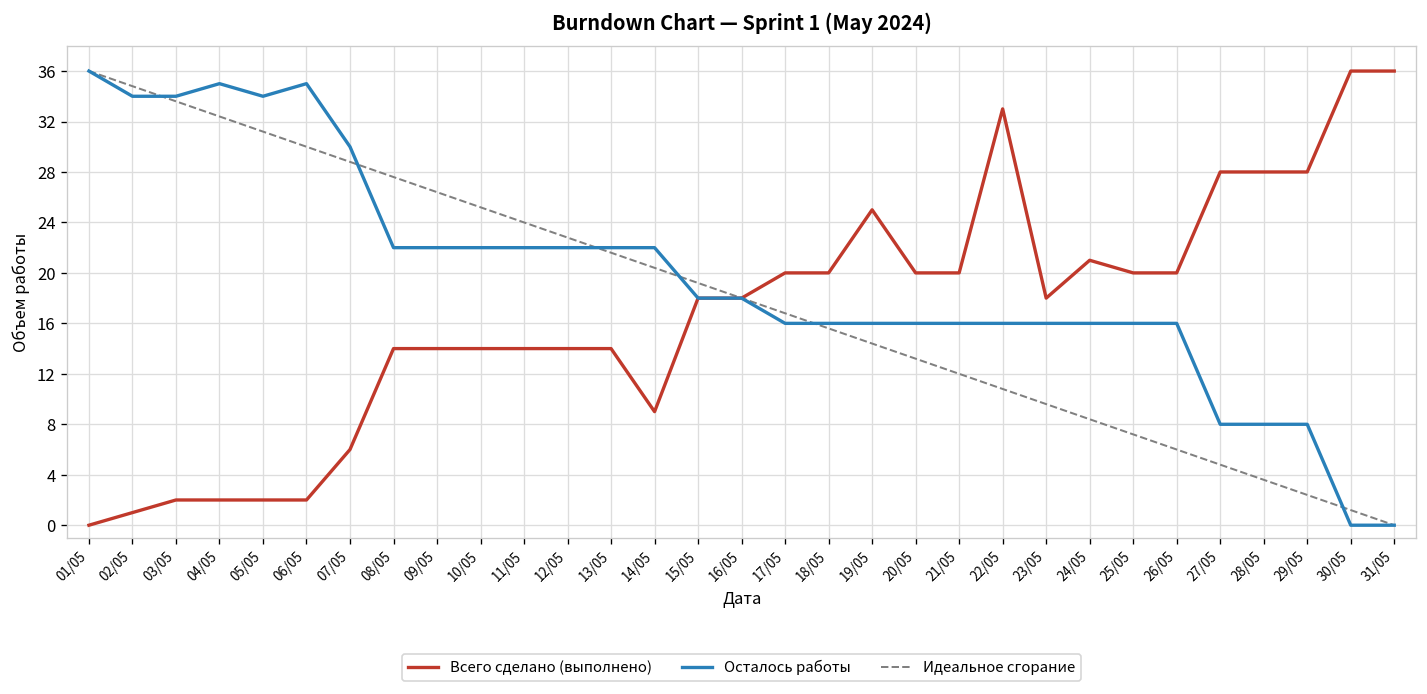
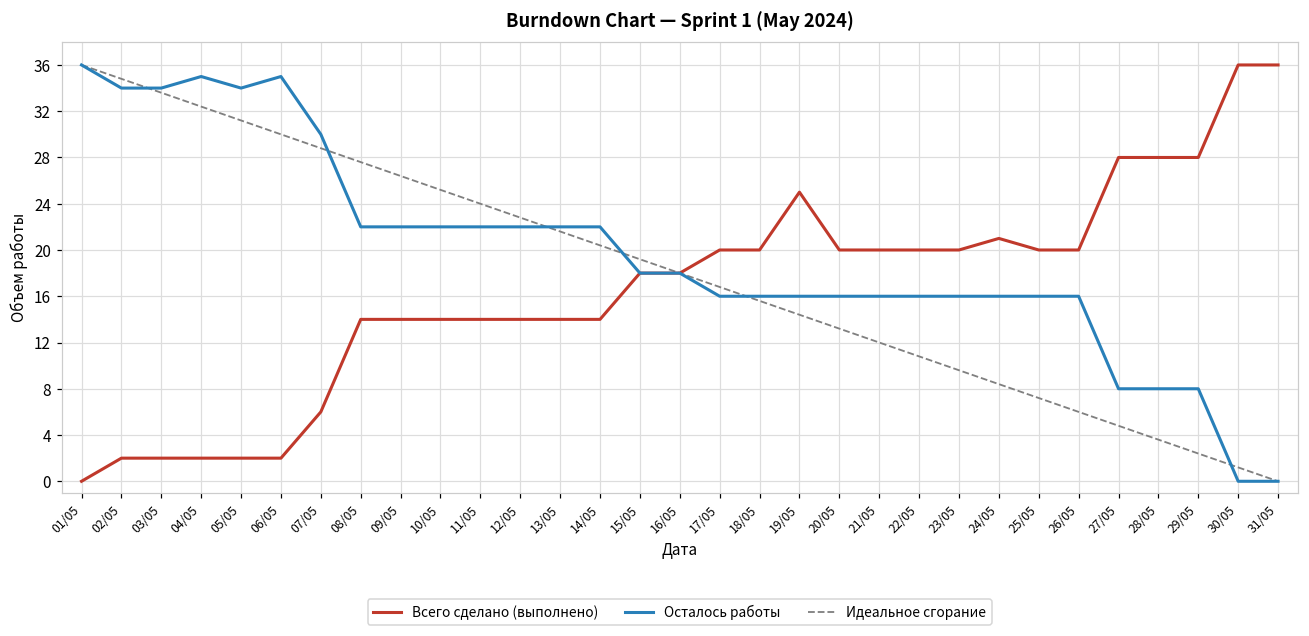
Всего сделано (выполнено), 02/05: 1 -> 2
Всего сделано (выполнено), 14/05: 9 -> 14
Всего сделано (выполнено), 22/05: 33 -> 20
Всего сделано (выполнено), 23/05: 18 -> 20
